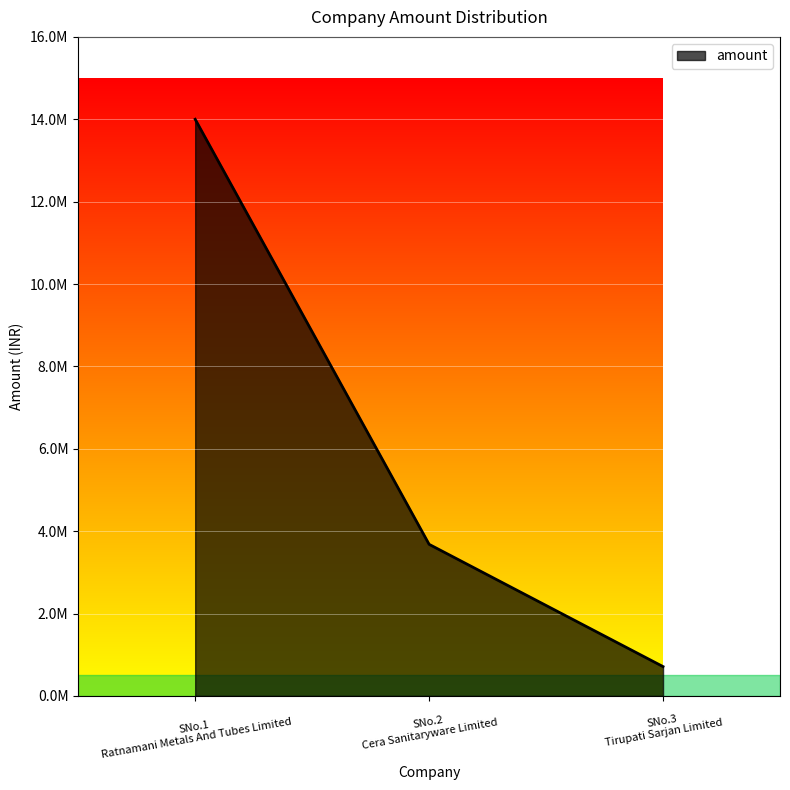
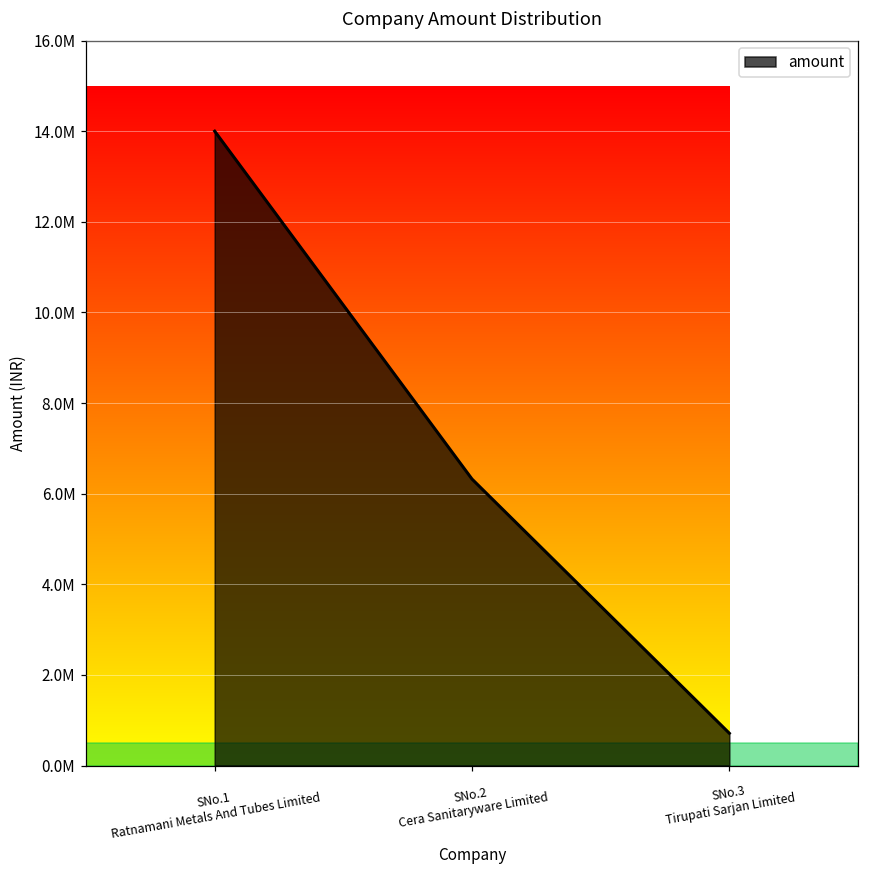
SNo.2 Cera Sanitaryware Limited: 3700000 -> 6300000
